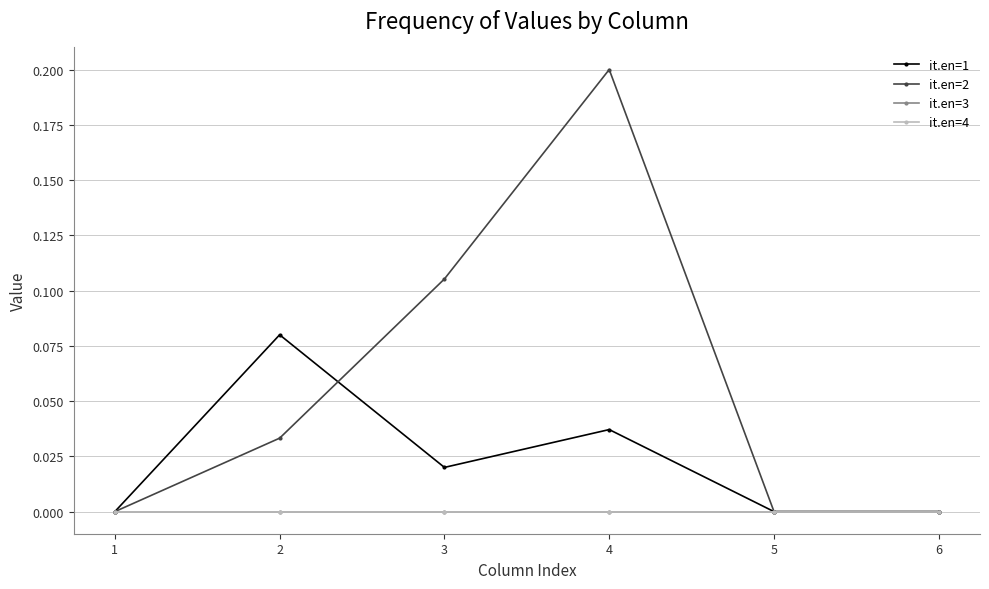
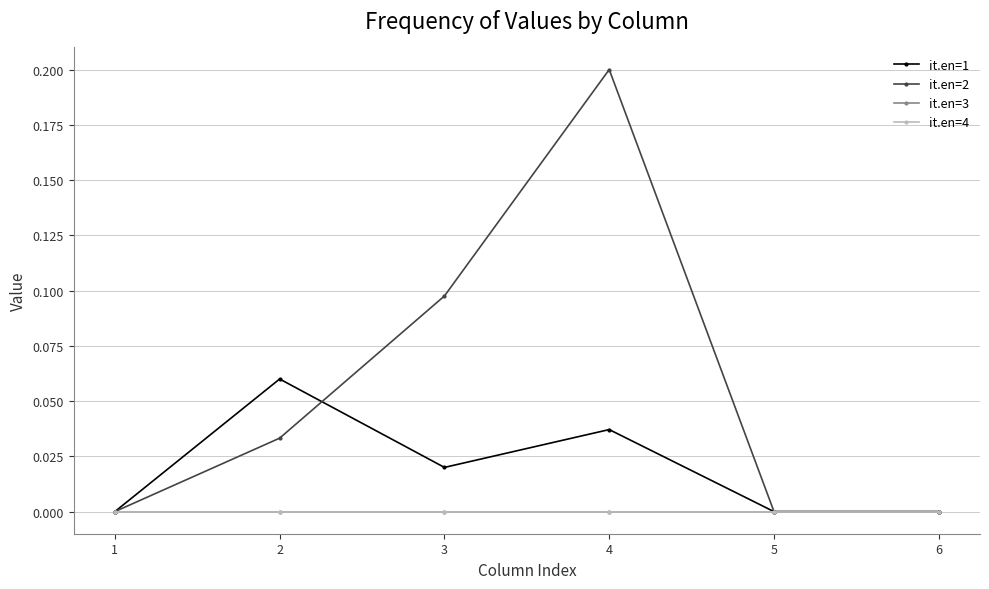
it.en=1, 2: 0.08 -> 0.06
it.en=2, 3: 0.105 -> 0.098
